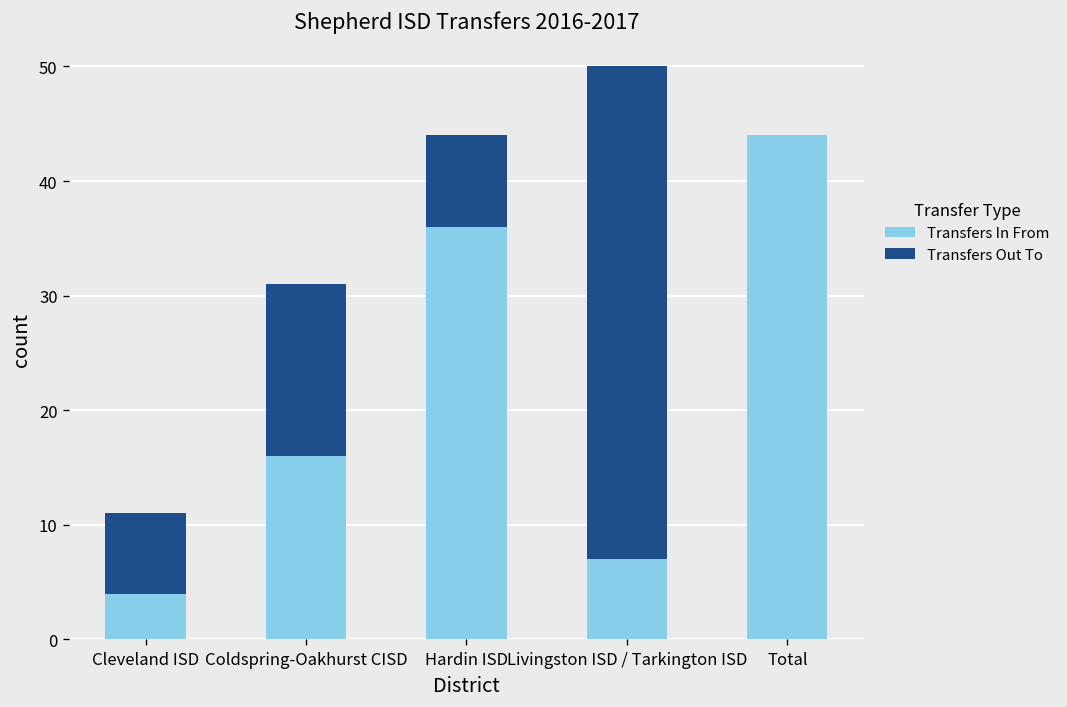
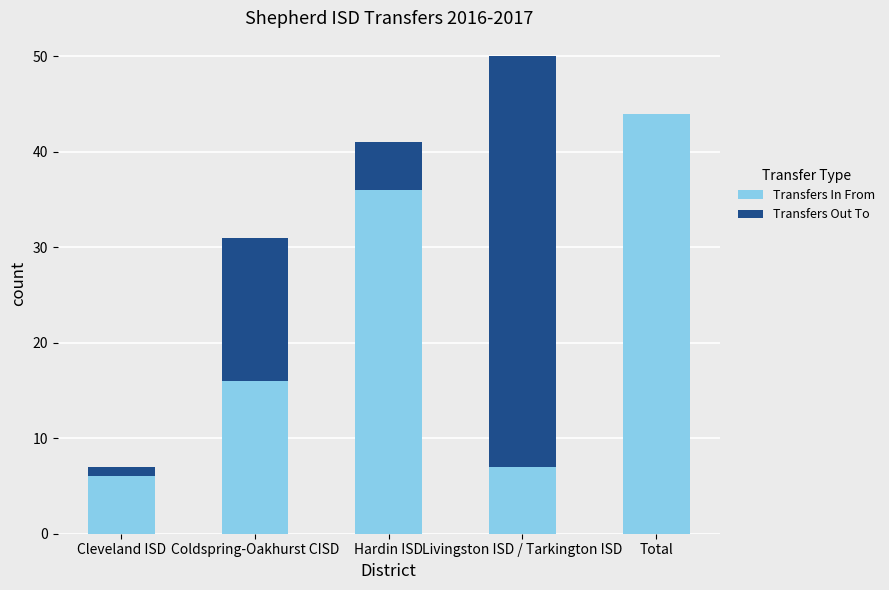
Transfers In From, Cleveland ISD: 4 -> 6
Transfers Out To, Cleveland ISD: 7 -> 1
Transfers Out To, Hardin ISD: 8 -> 5
